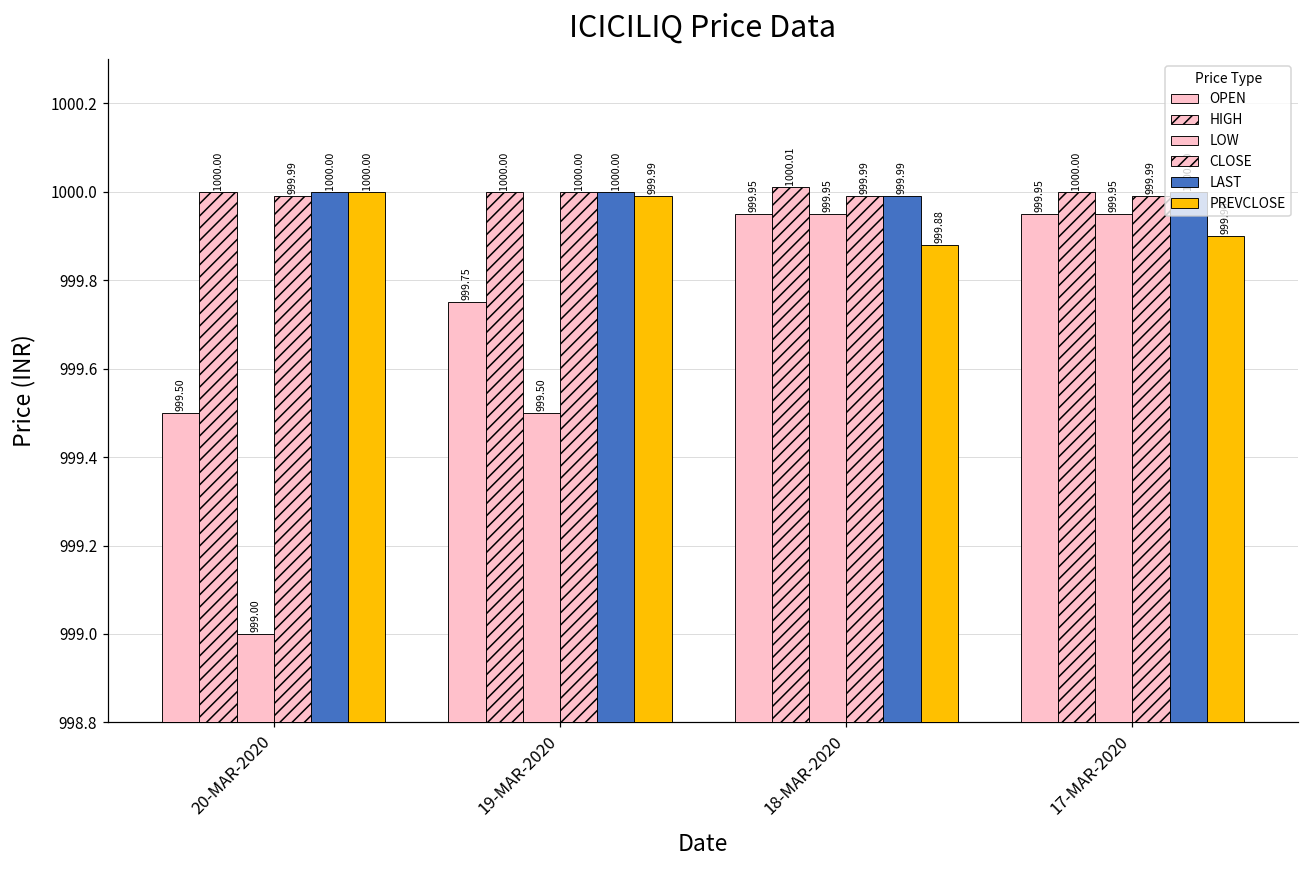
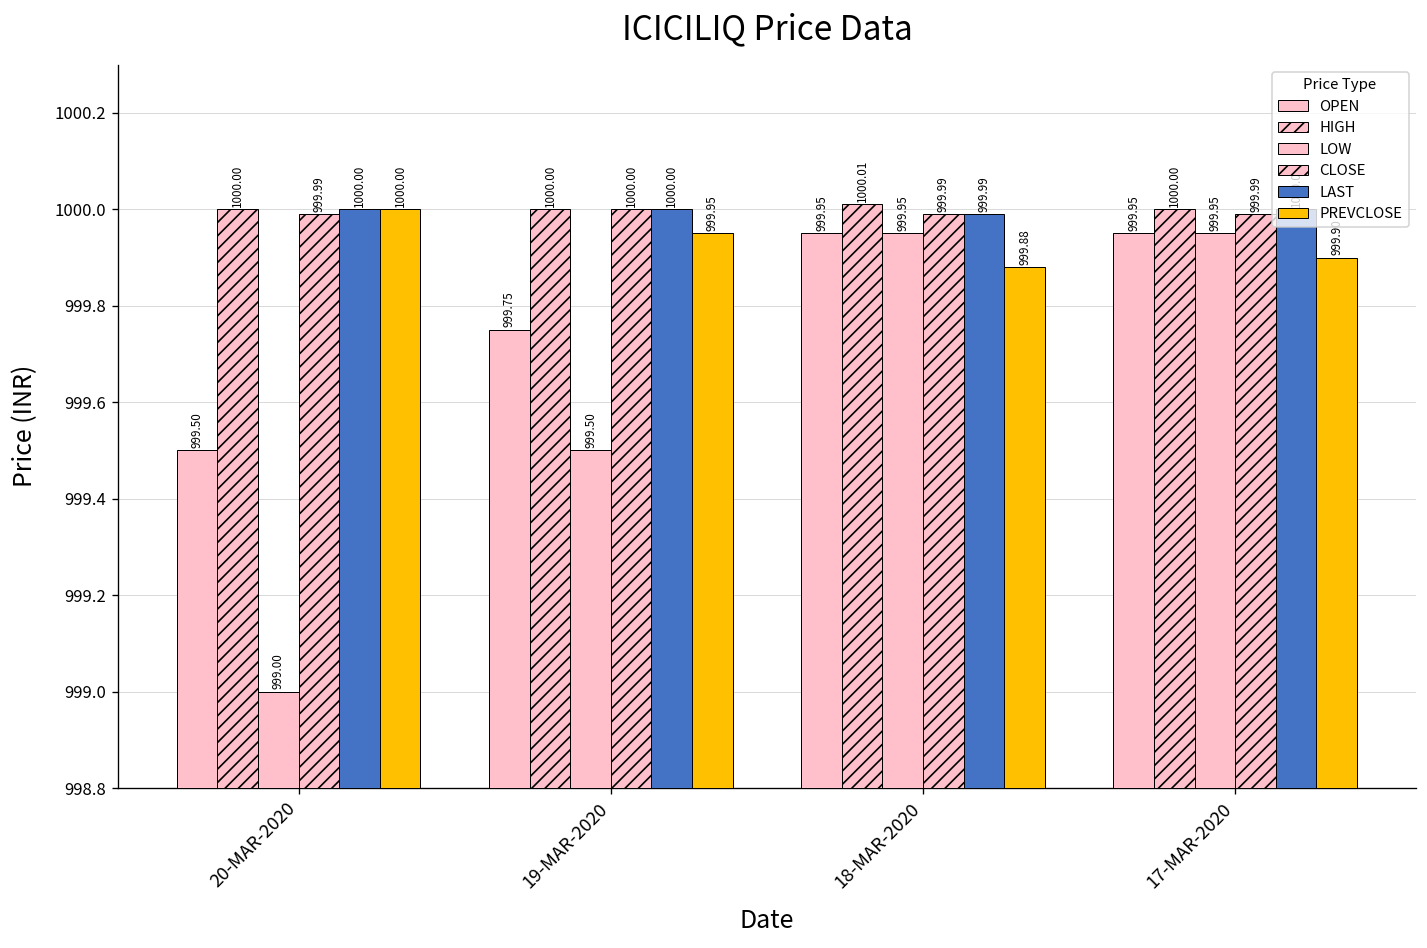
PREVCLOSE, 19-MAR-2020: 999.99 -> 999.95
